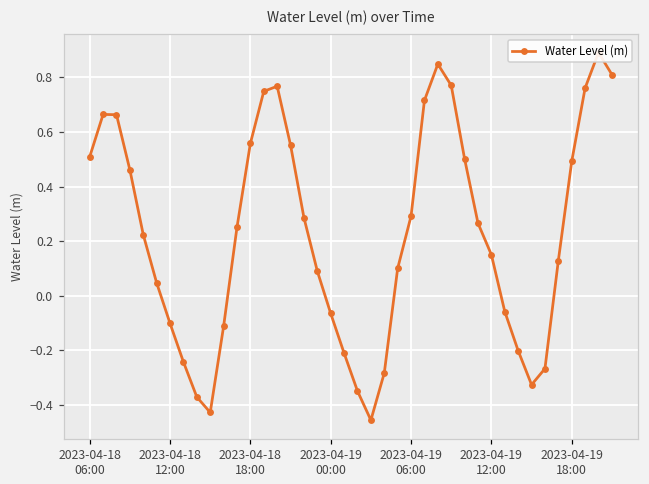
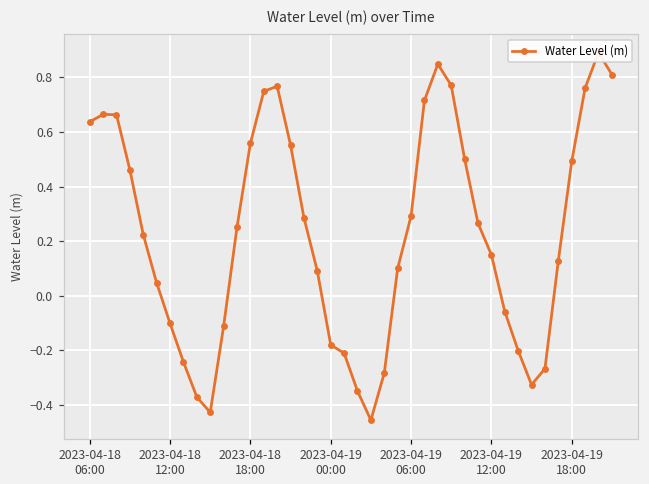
2023-04-18 06:00: 0.51 -> 0.64
2023-04-19 00:00: -0.06 -> -0.18
